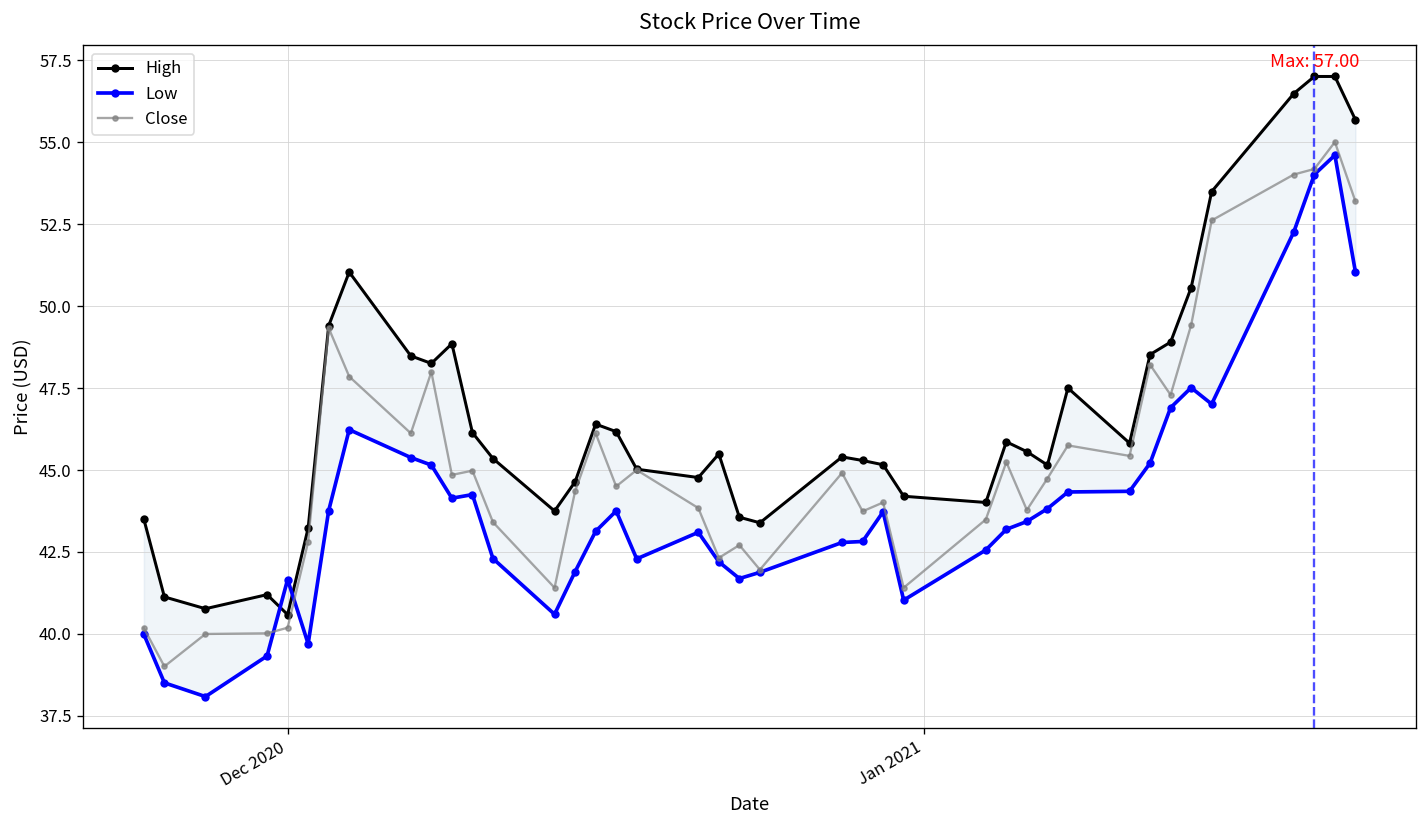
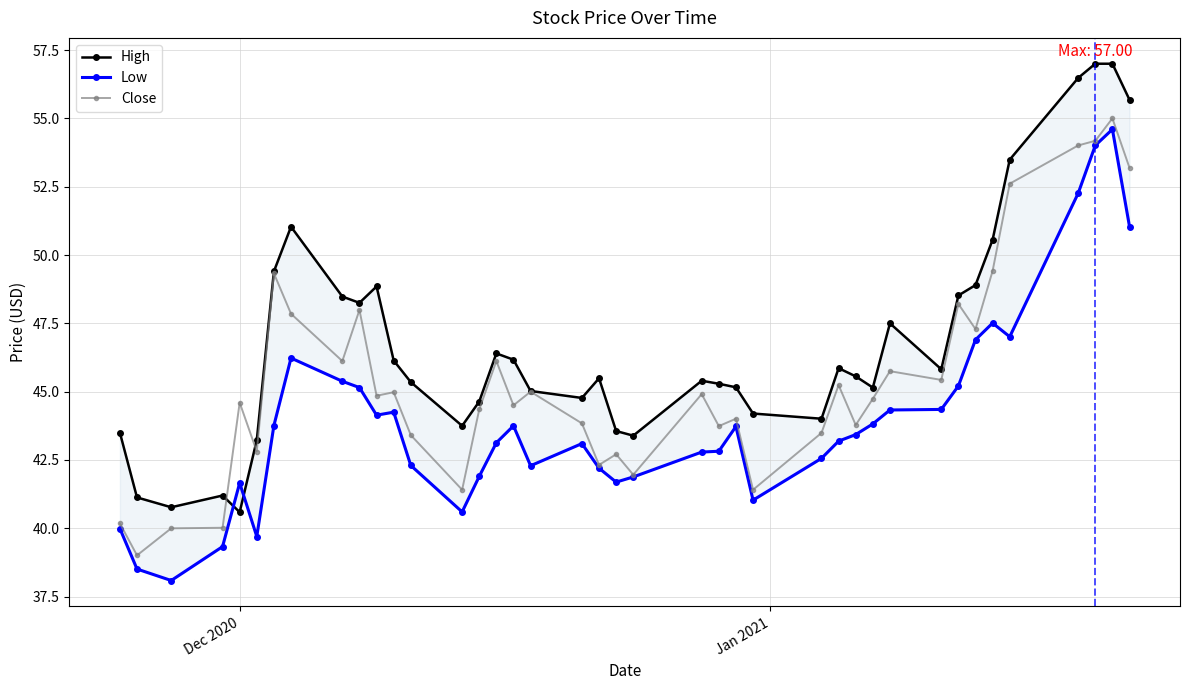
Close, Dec 2020: 40.2 -> 44.6
